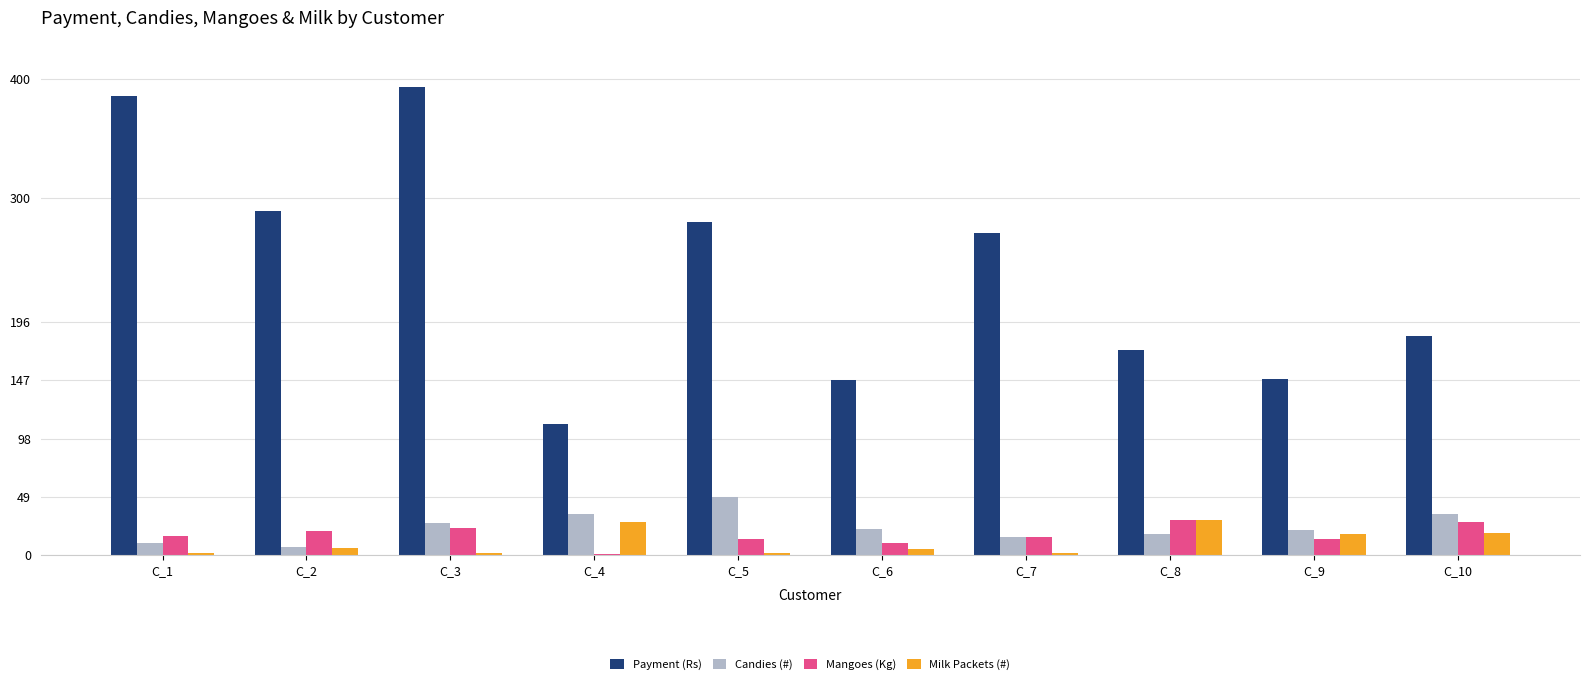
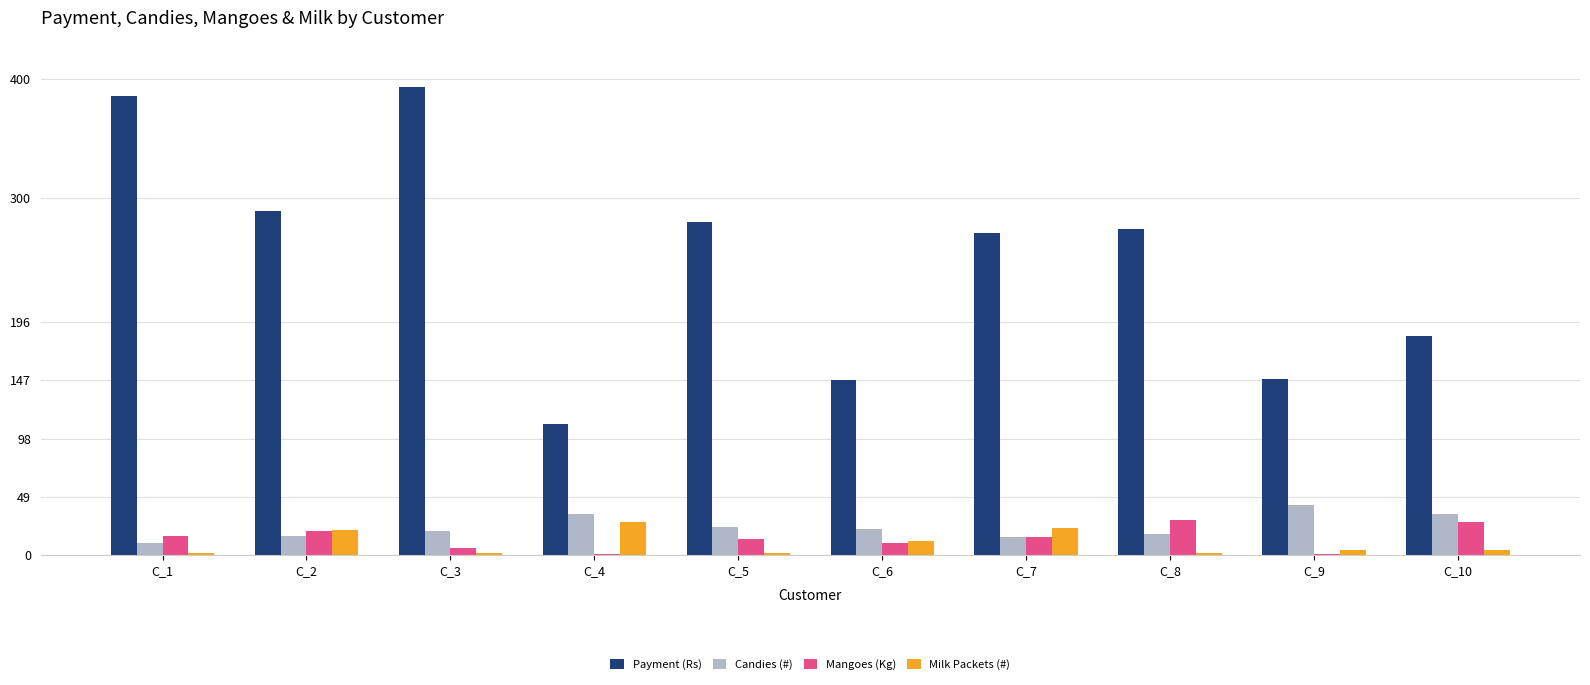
Candies (#), C_2: 7 -> 16
Milk Packets (#), C_2: 6 -> 21
Candies (#), C_3: 27 -> 20
Mangoes (Kg), C_3: 23 -> 6
Candies (#), C_5: 49 -> 24
Milk Packets (#), C_6: 5 -> 12
Milk Packets (#), C_7: 2 -> 23
Payment (Rs), C_8: 172 -> 274
Milk Packets (#), C_8: 30 -> 2
Candies (#), C_9: 21 -> 42
Mangoes (Kg), C_9: 14 -> 1
Milk Packets (#), C_9: 18 -> 4
Milk Packets (#), C_10: 19 -> 4
